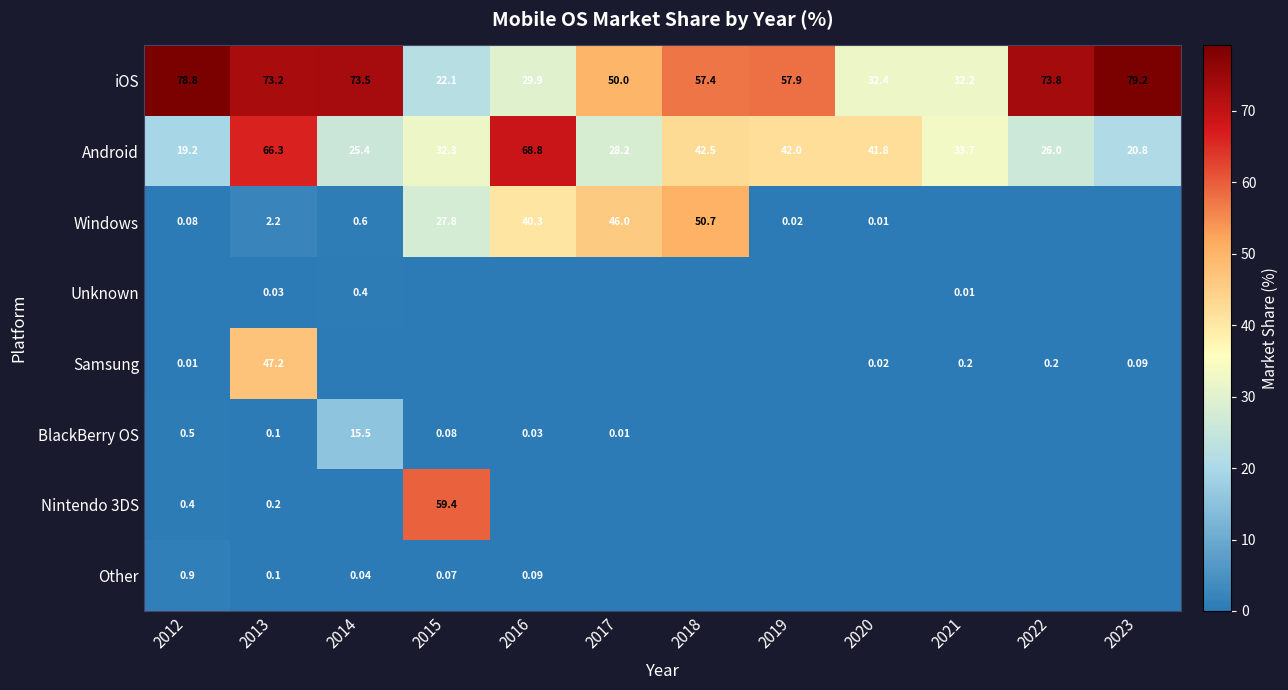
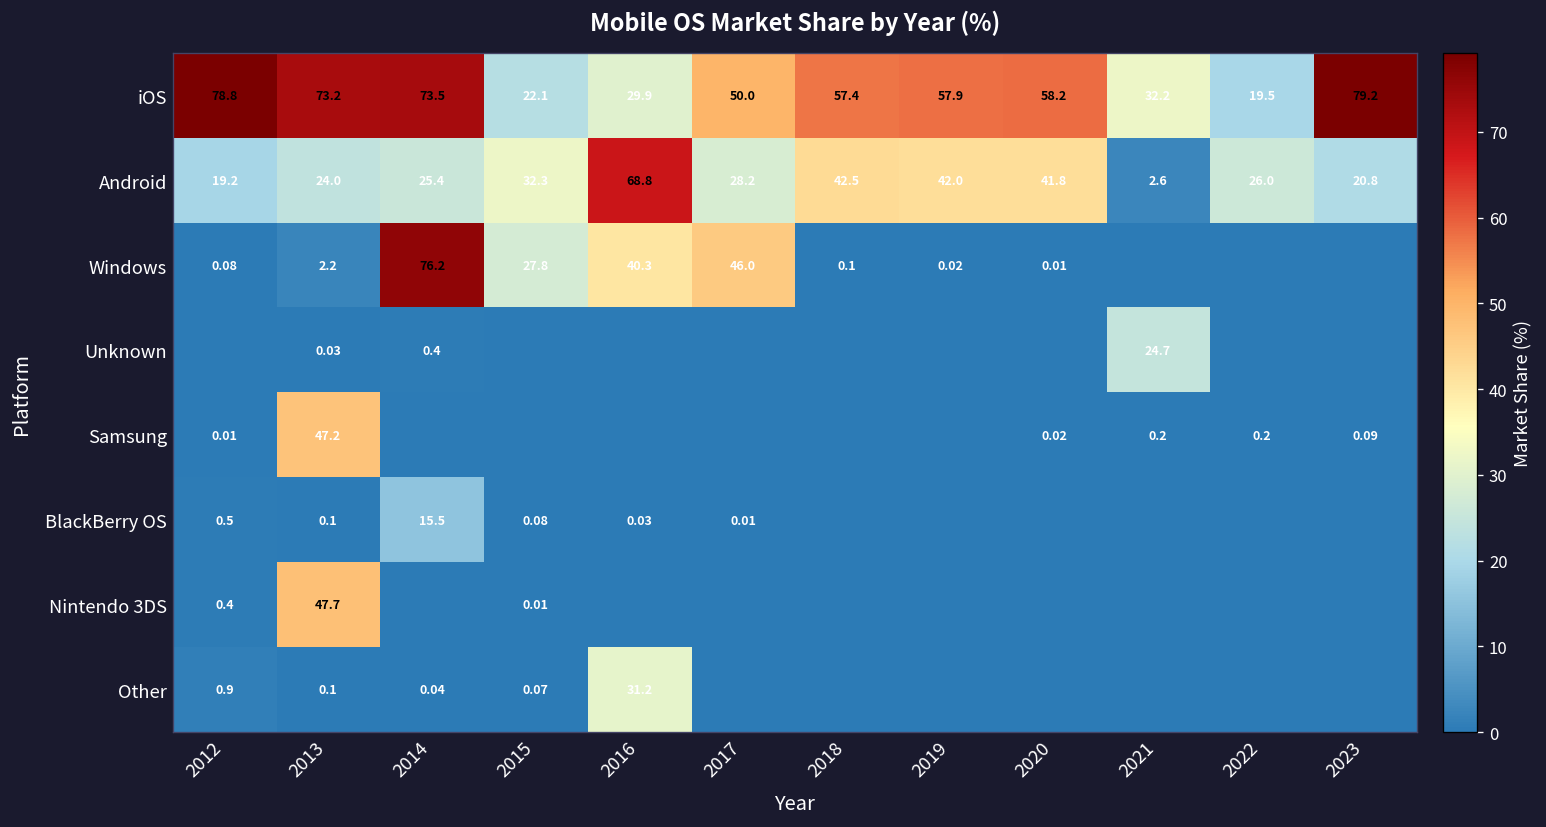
iOS, 2020: 32.4 -> 58.2
iOS, 2022: 73.8 -> 19.5
Android, 2013: 66.3 -> 24.0
Android, 2021: 33.7 -> 2.6
Windows, 2014: 0.6 -> 76.2
Windows, 2018: 50.7 -> 0.1
Unknown, 2021: 0.01 -> 24.7
Nintendo 3DS, 2013: 0.2 -> 47.7
Nintendo 3DS, 2015: 59.4 -> 0.01
Other, 2016: 0.09 -> 31.2
